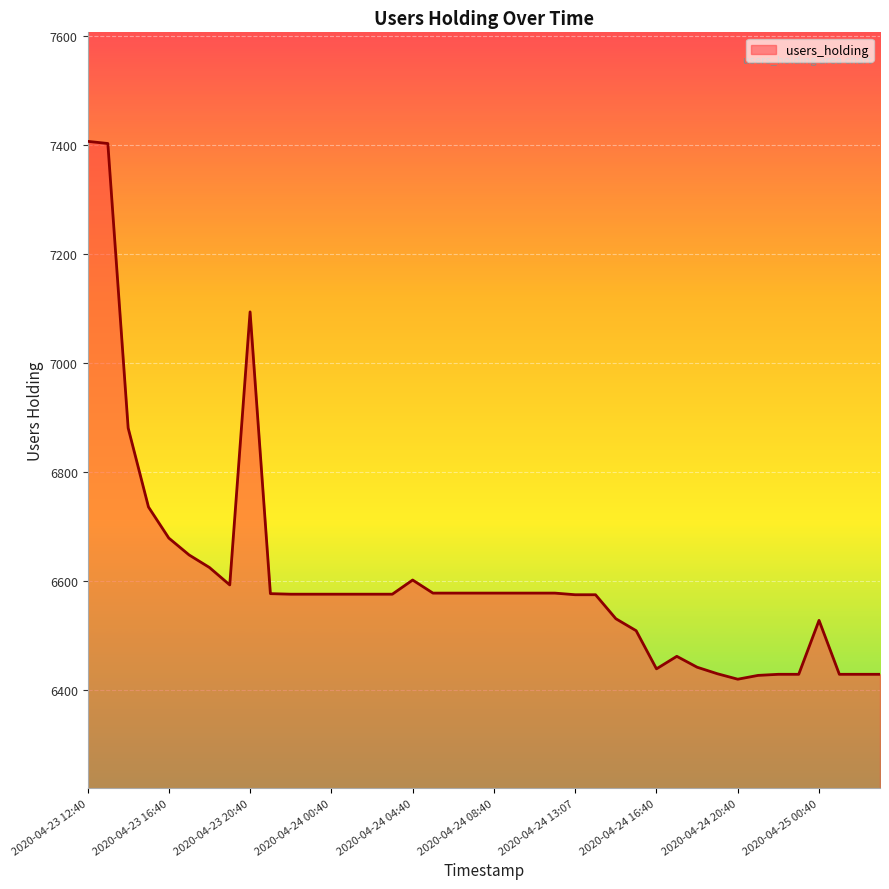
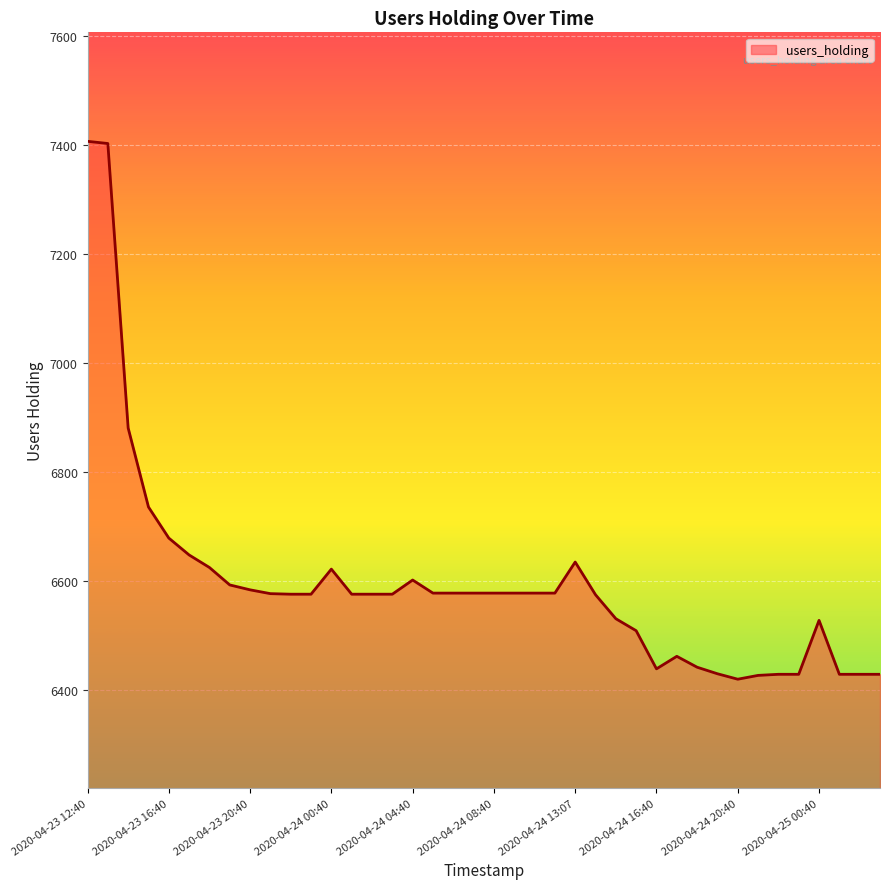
2020-04-23 20:40: 7090 -> 6580
2020-04-24 00:40: 6580 -> 6620
2020-04-24 13:07: 6580 -> 6640
